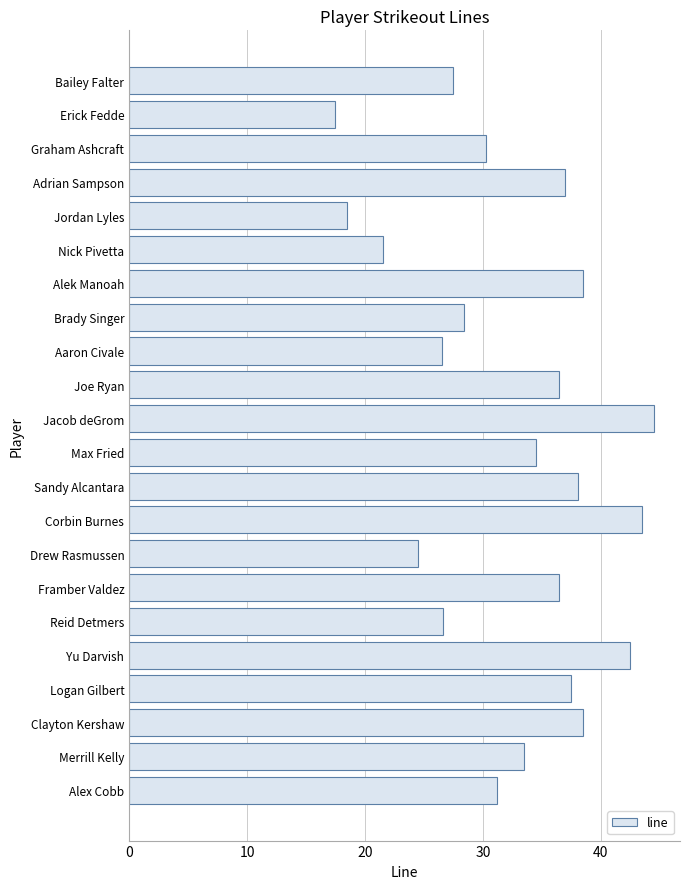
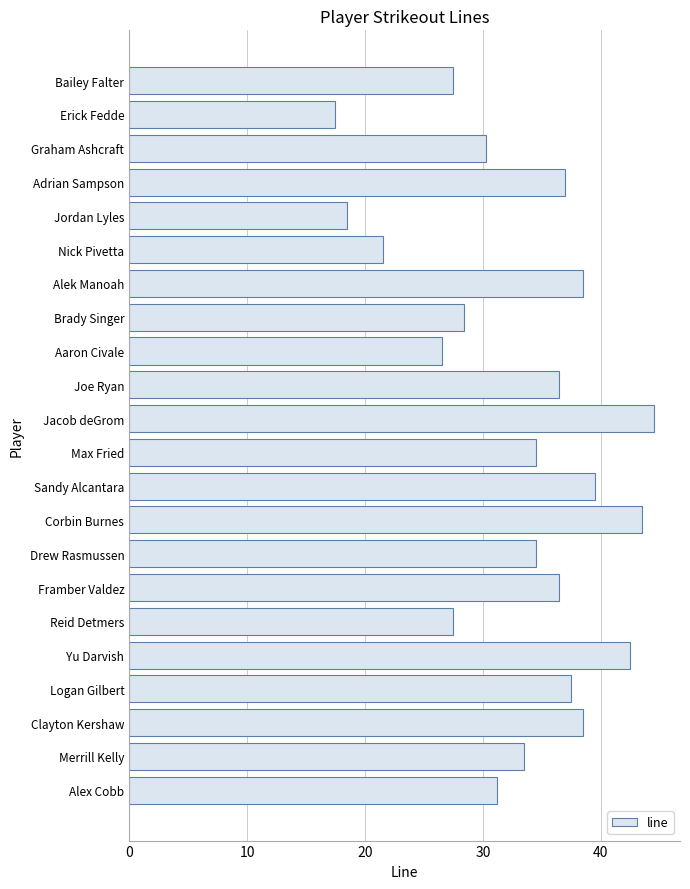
Sandy Alcantara: 38.1 -> 39.5
Drew Rasmussen: 24.5 -> 34.5
Reid Detmers: 26.6 -> 27.5
